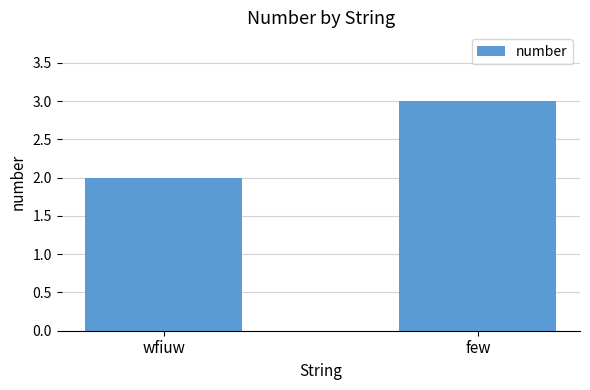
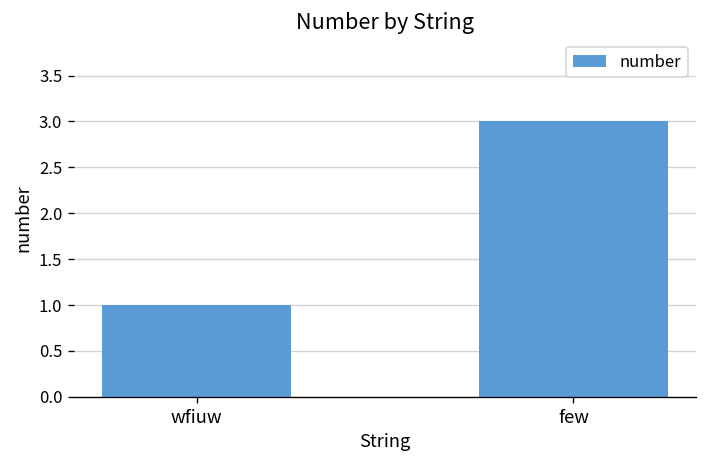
wfiuw: 2 -> 1
